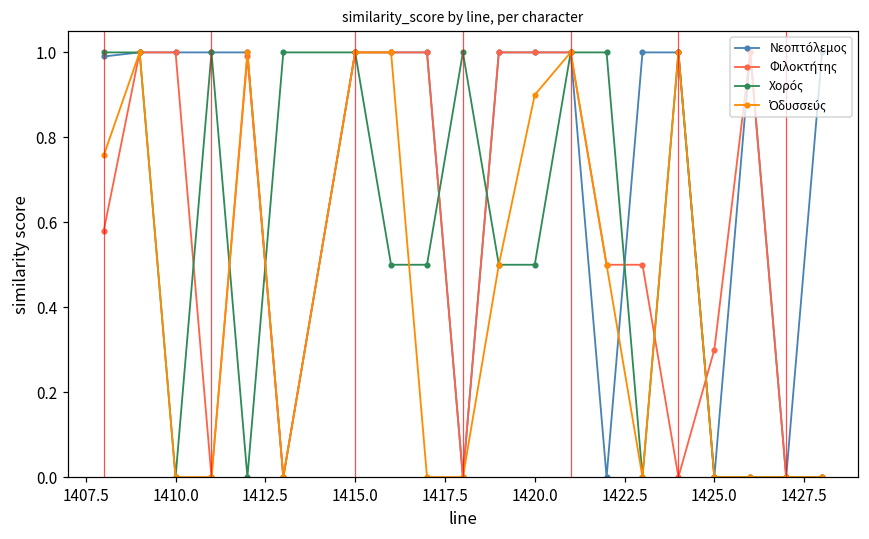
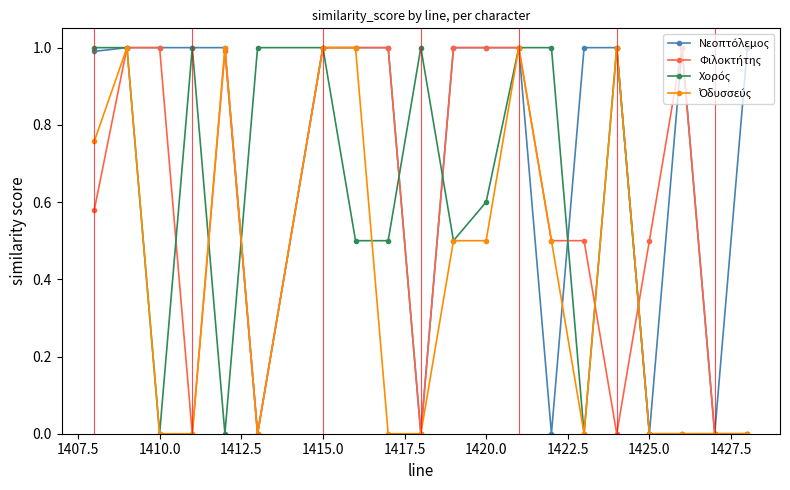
Χορός, 1420.0: 0.5 -> 0.6
Ὀδυσσεύς, 1420.0: 0.9 -> 0.5
Φιλοκτήτης, 1425.0: 0.3 -> 0.5
